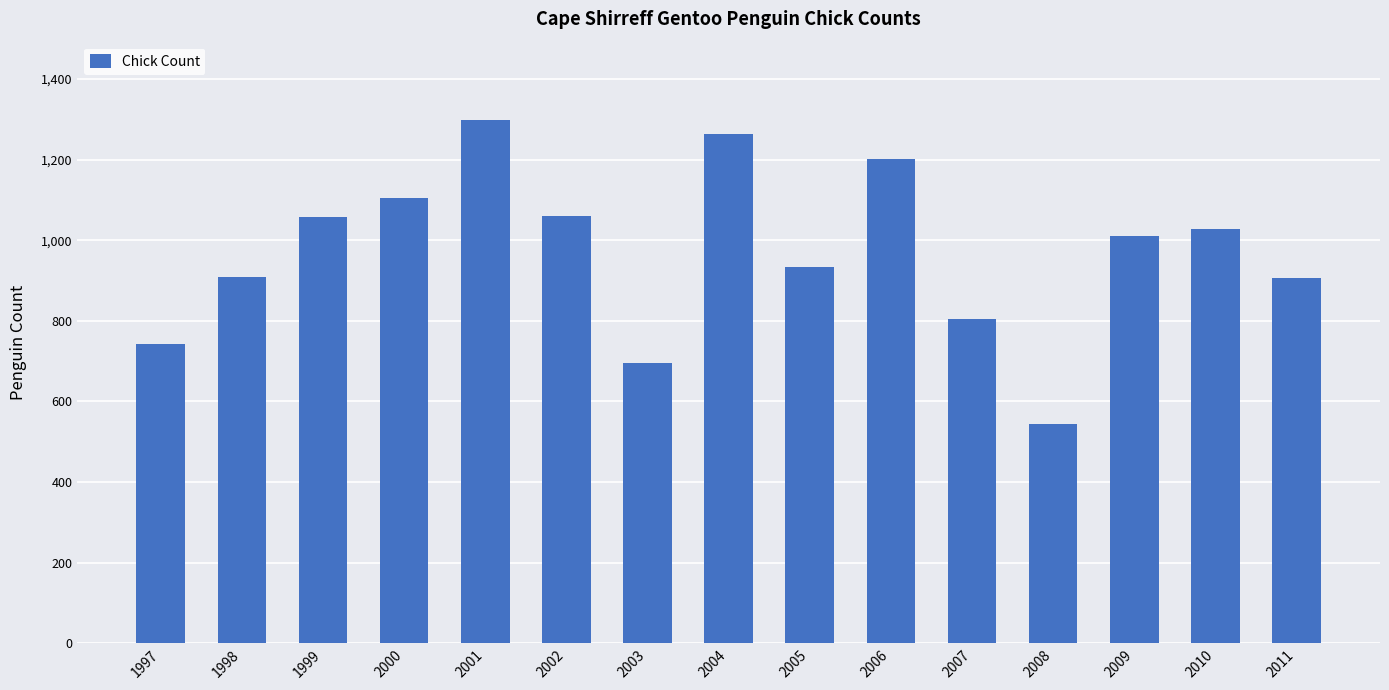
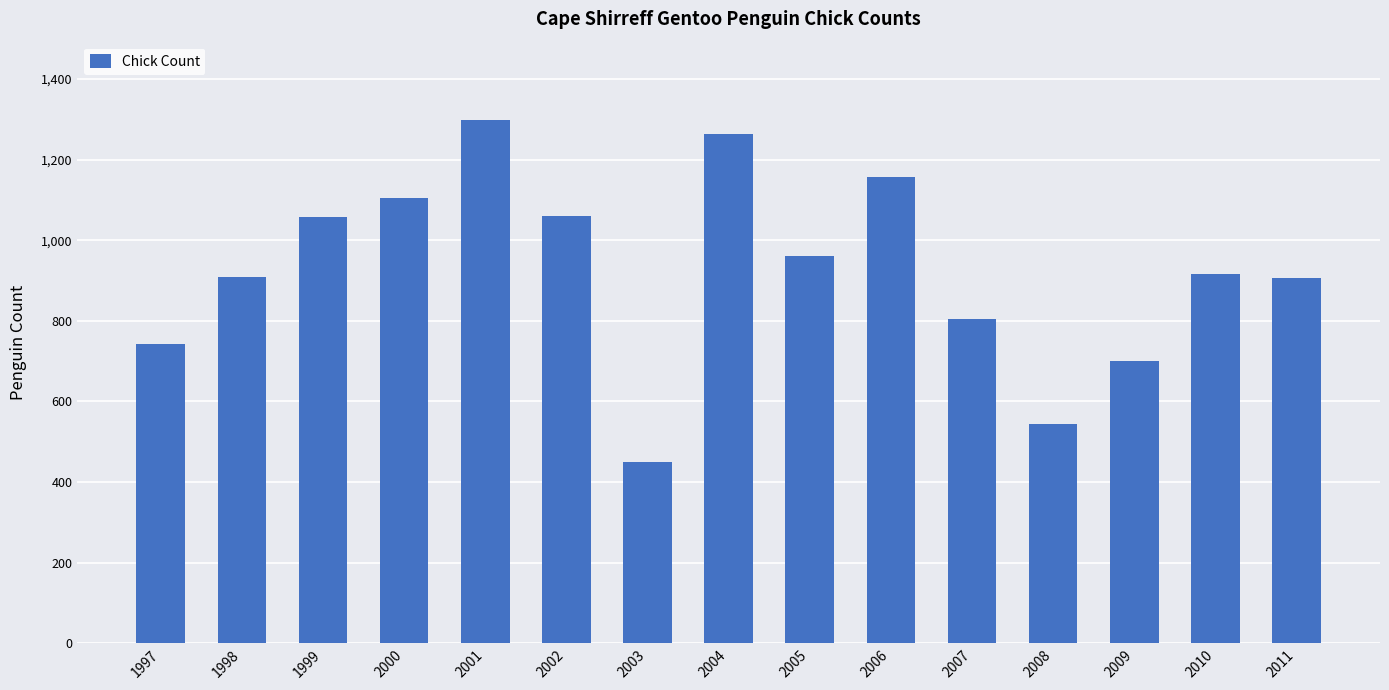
2003: 700 -> 450
2005: 930 -> 960
2006: 1,200 -> 1,160
2009: 1,010 -> 700
2010: 1,030 -> 920
